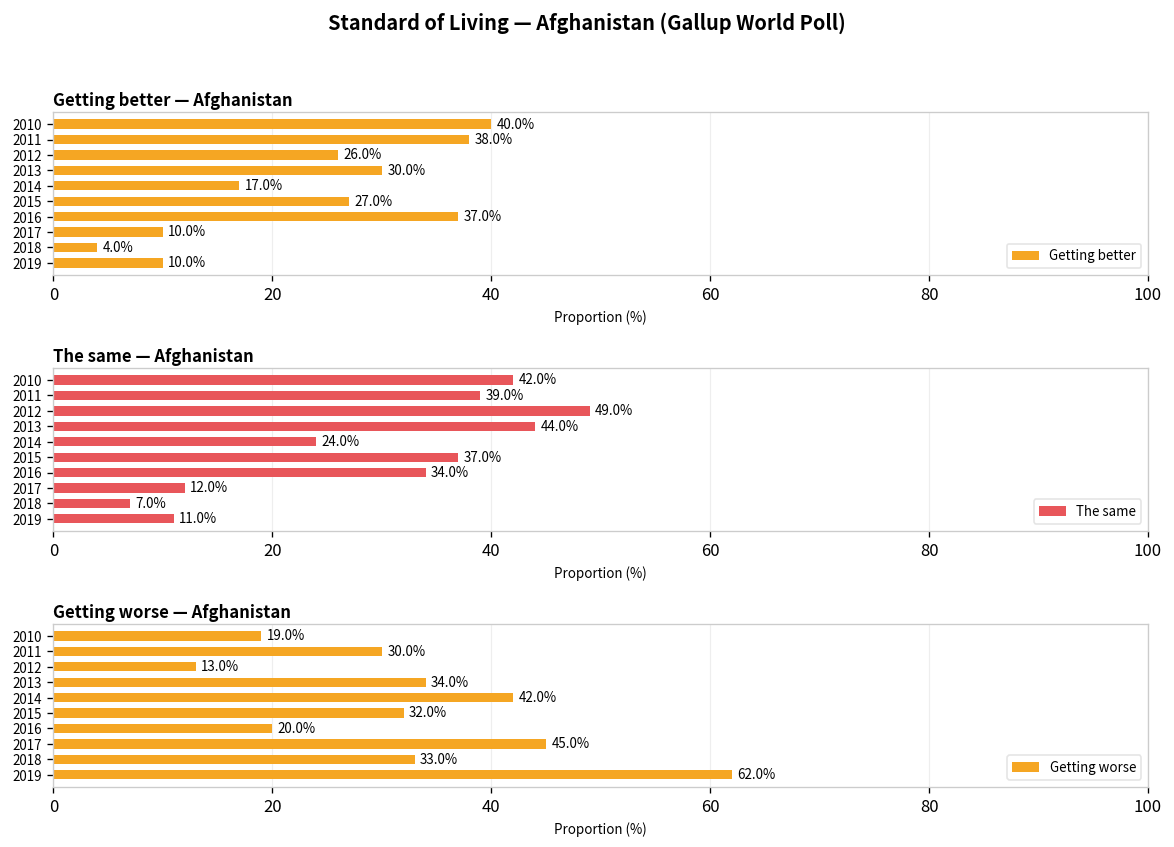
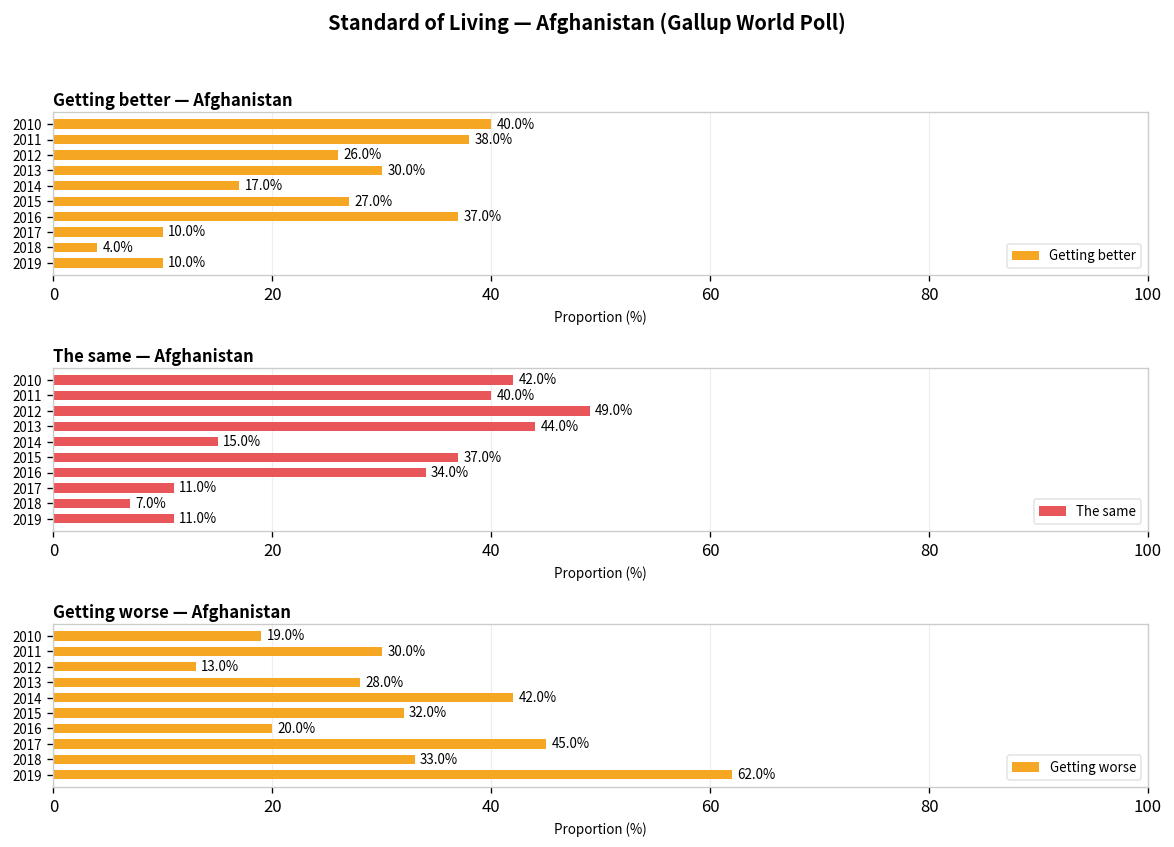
The same — Afghanistan, 2011: 39.0% -> 40.0%
The same — Afghanistan, 2014: 24.0% -> 15.0%
The same — Afghanistan, 2017: 12.0% -> 11.0%
Getting worse — Afghanistan, 2013: 34.0% -> 28.0%
